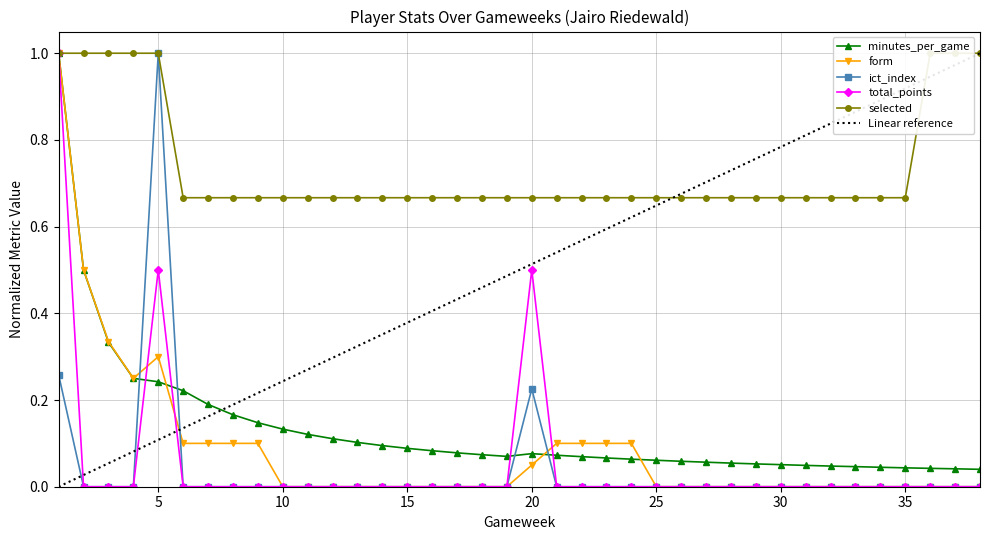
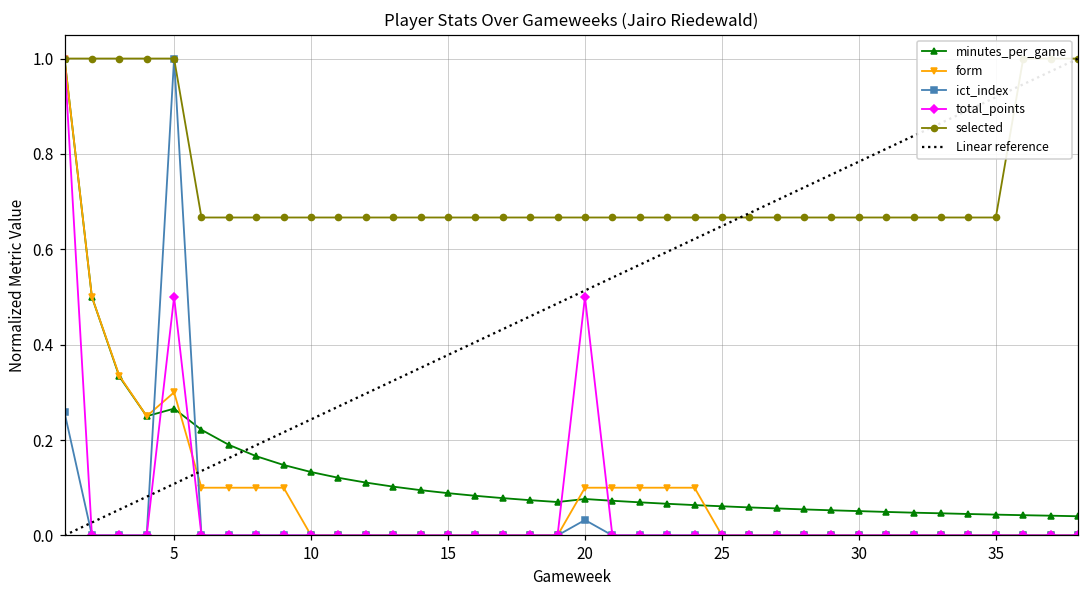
minutes_per_game, 5: 0.24 -> 0.27
form, 20: 0.05 -> 0.10
ict_index, 20: 0.23 -> 0.03
